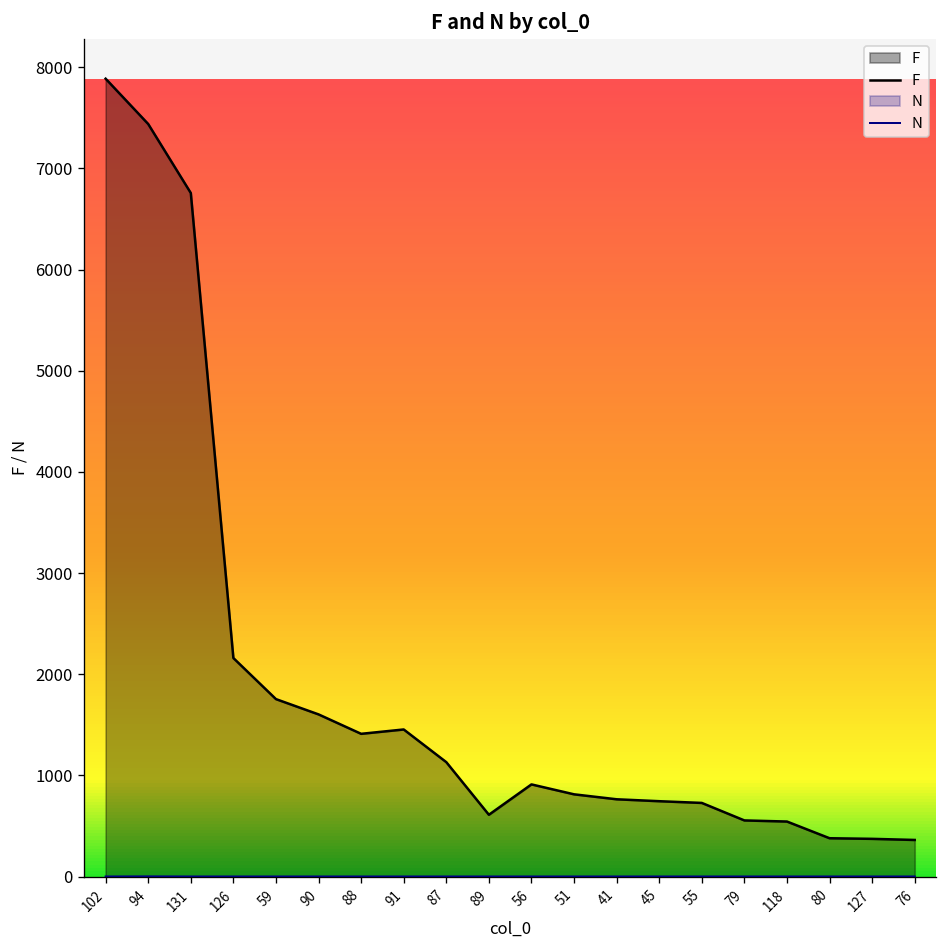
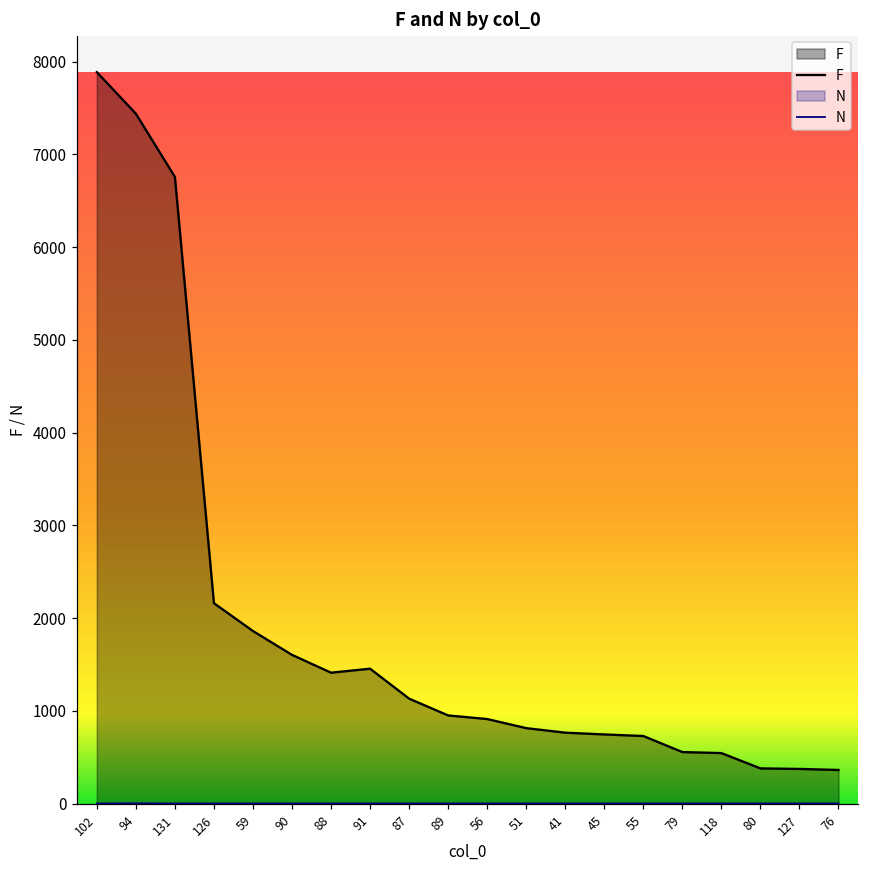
F, 59: 1800 -> 1900
F, 89: 600 -> 1000
